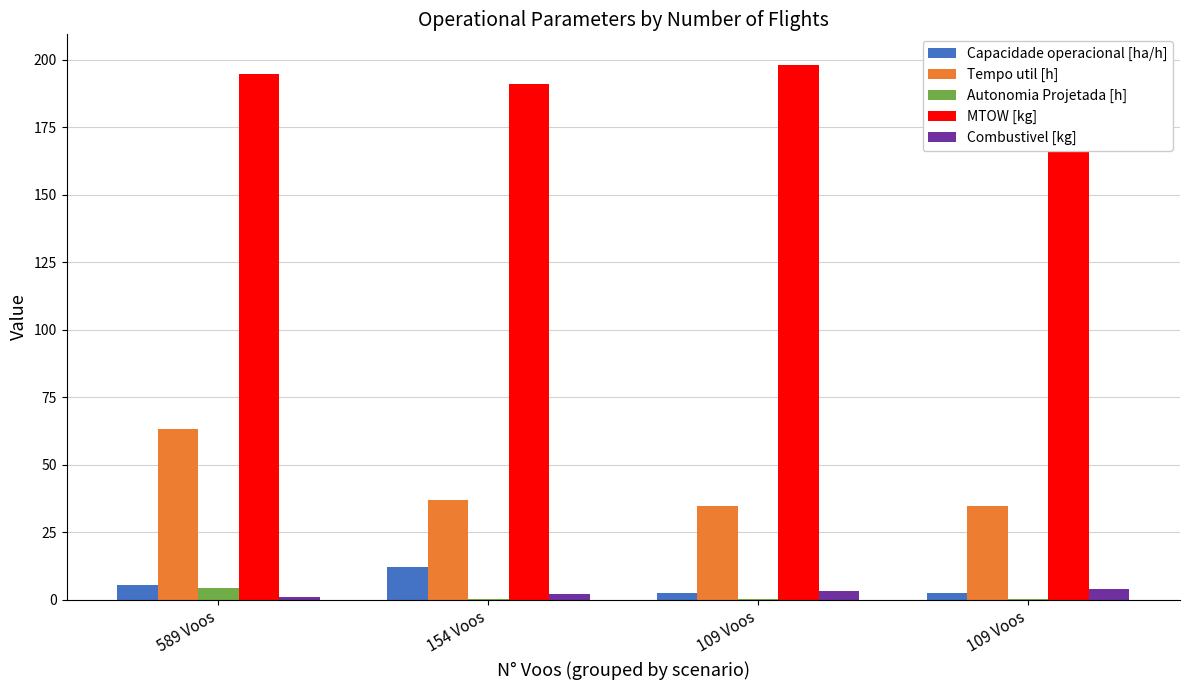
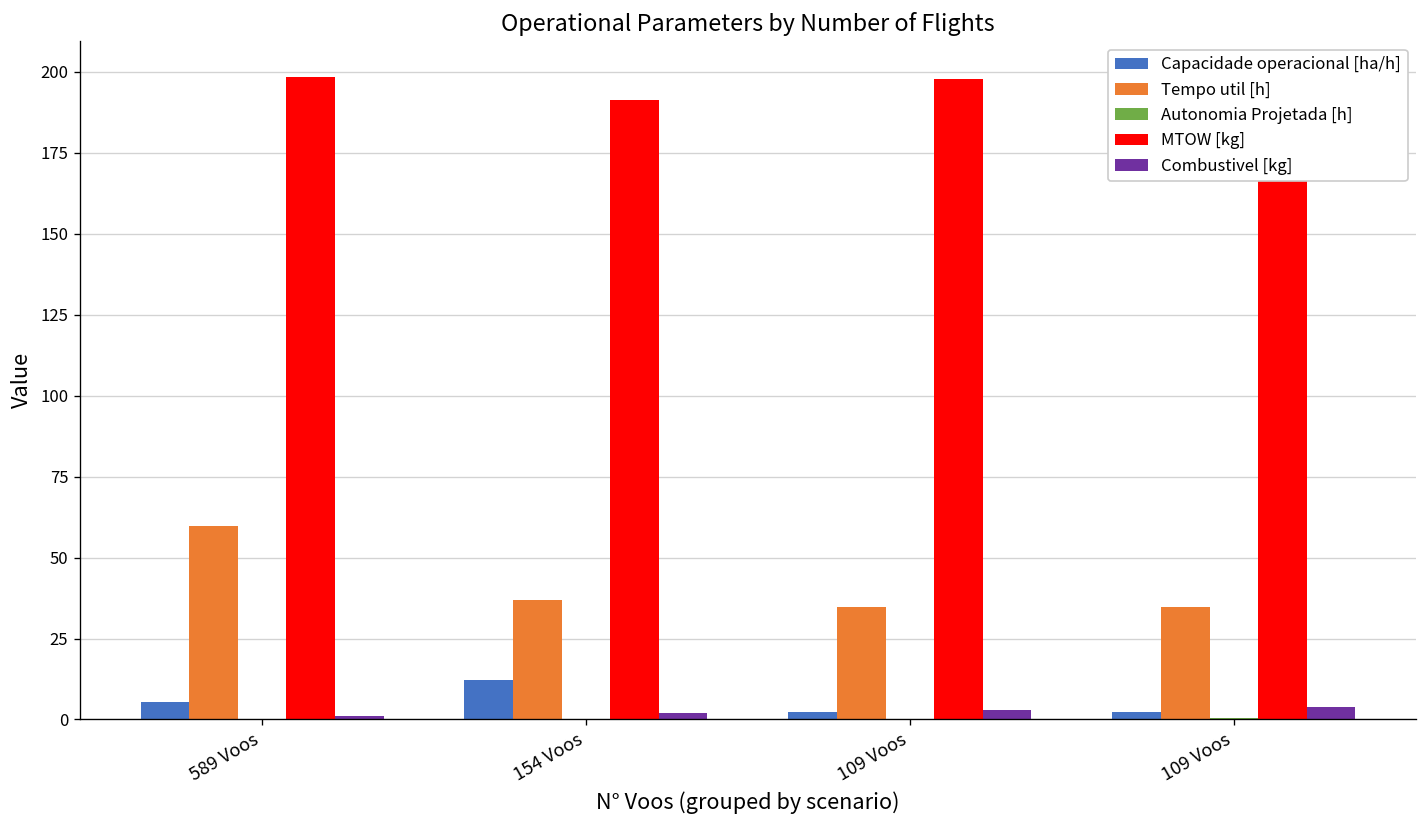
Tempo util [h], 589 Voos: 63 -> 60
Autonomia Projetada [h], 589 Voos: 4 -> 0
MTOW [kg], 589 Voos: 195 -> 198
